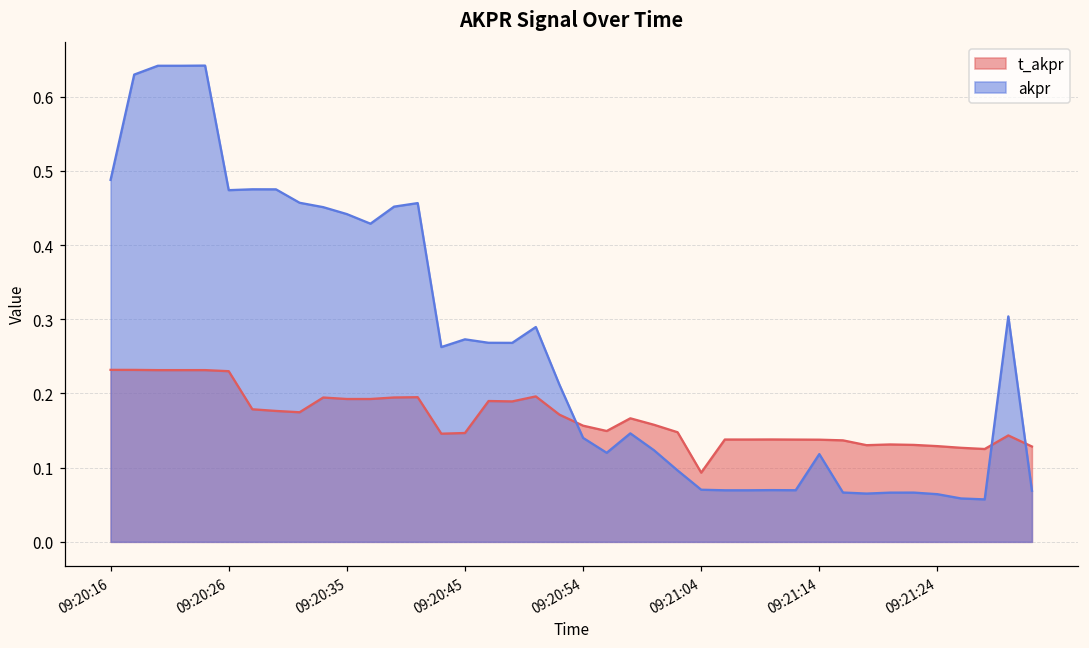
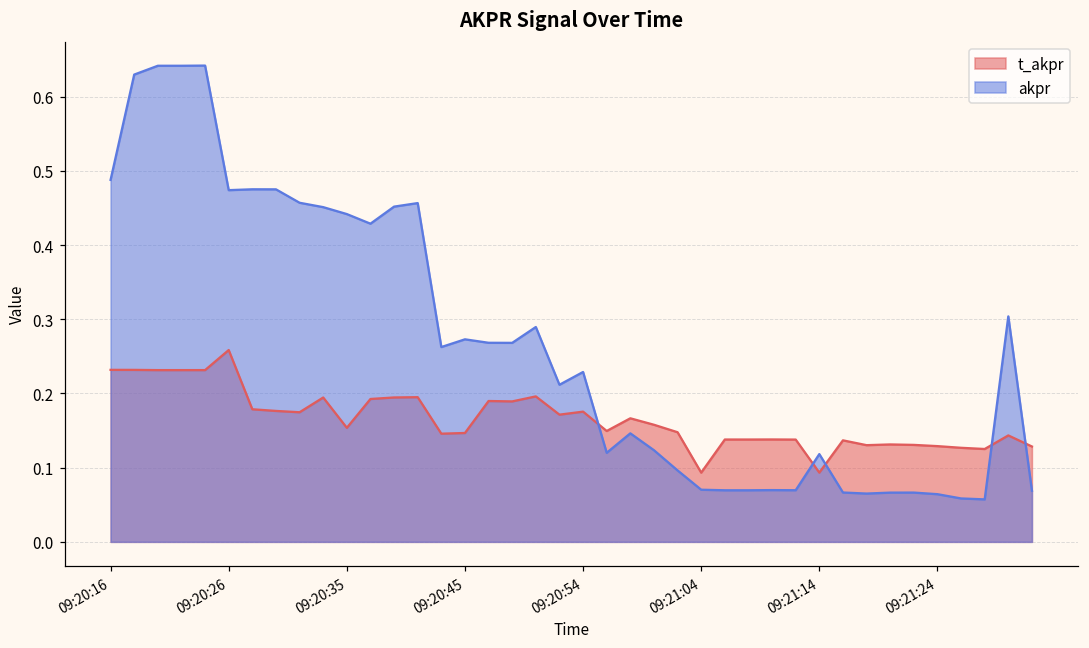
t_akpr, 09:20:26: 0.23 -> 0.26
t_akpr, 09:20:35: 0.19 -> 0.15
t_akpr, 09:20:54: 0.16 -> 0.18
akpr, 09:20:54: 0.14 -> 0.23
t_akpr, 09:21:14: 0.14 -> 0.09
